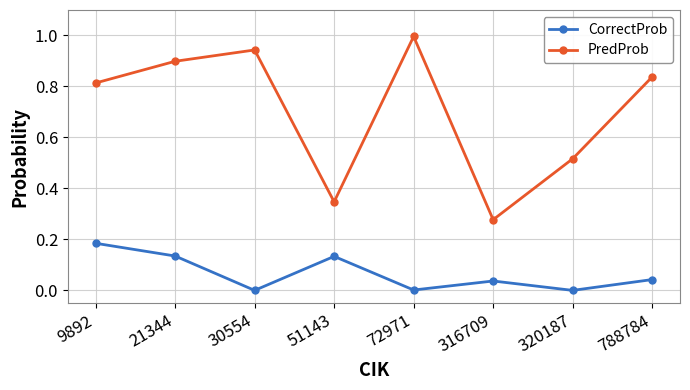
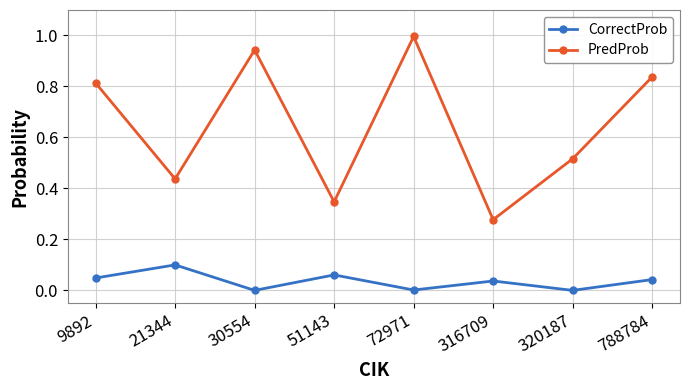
CorrectProb, 9892: 0.18 -> 0.05
CorrectProb, 21344: 0.13 -> 0.10
PredProb, 21344: 0.90 -> 0.44
CorrectProb, 51143: 0.13 -> 0.06
